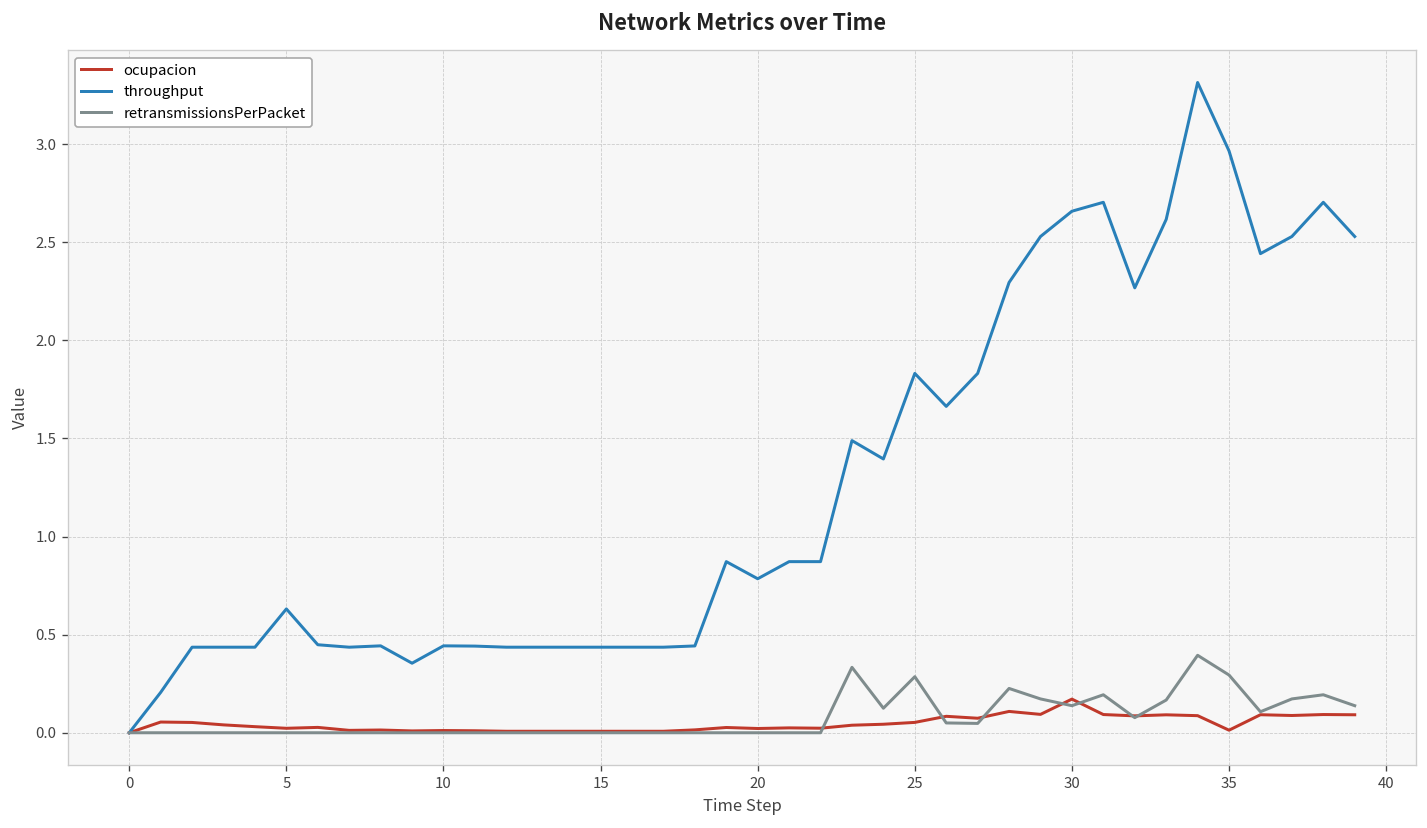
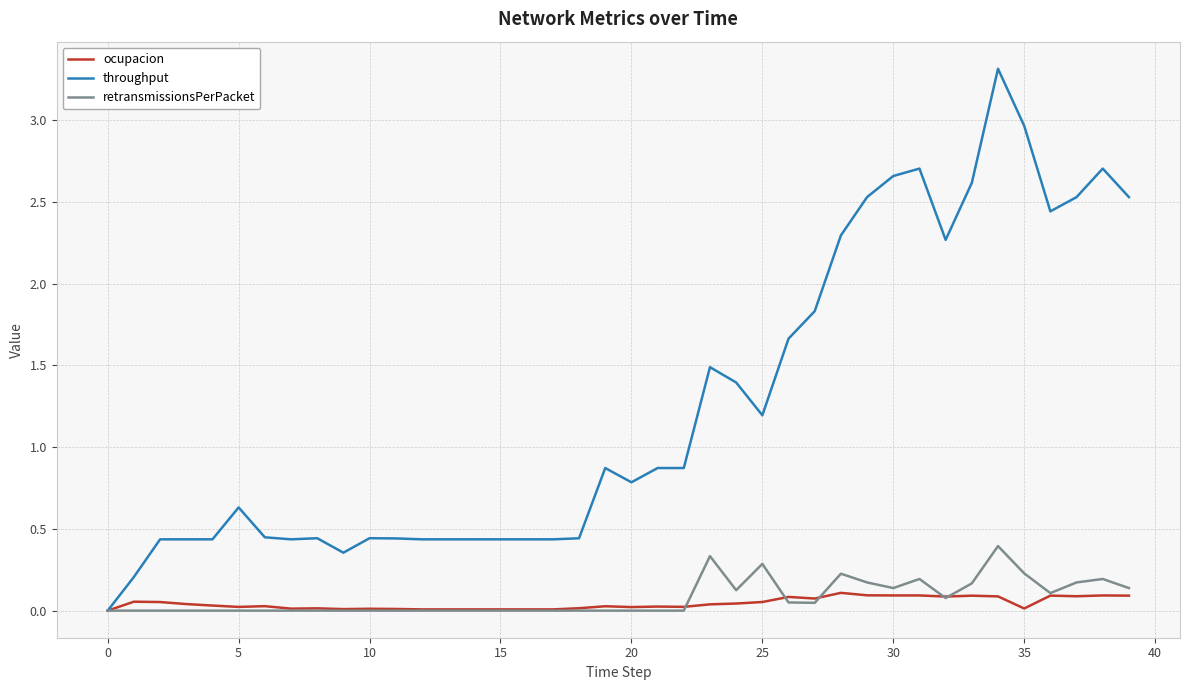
throughput, 25: 1.83 -> 1.19
ocupacion, 30: 0.17 -> 0.09
retransmissionsPerPacket, 35: 0.29 -> 0.23
